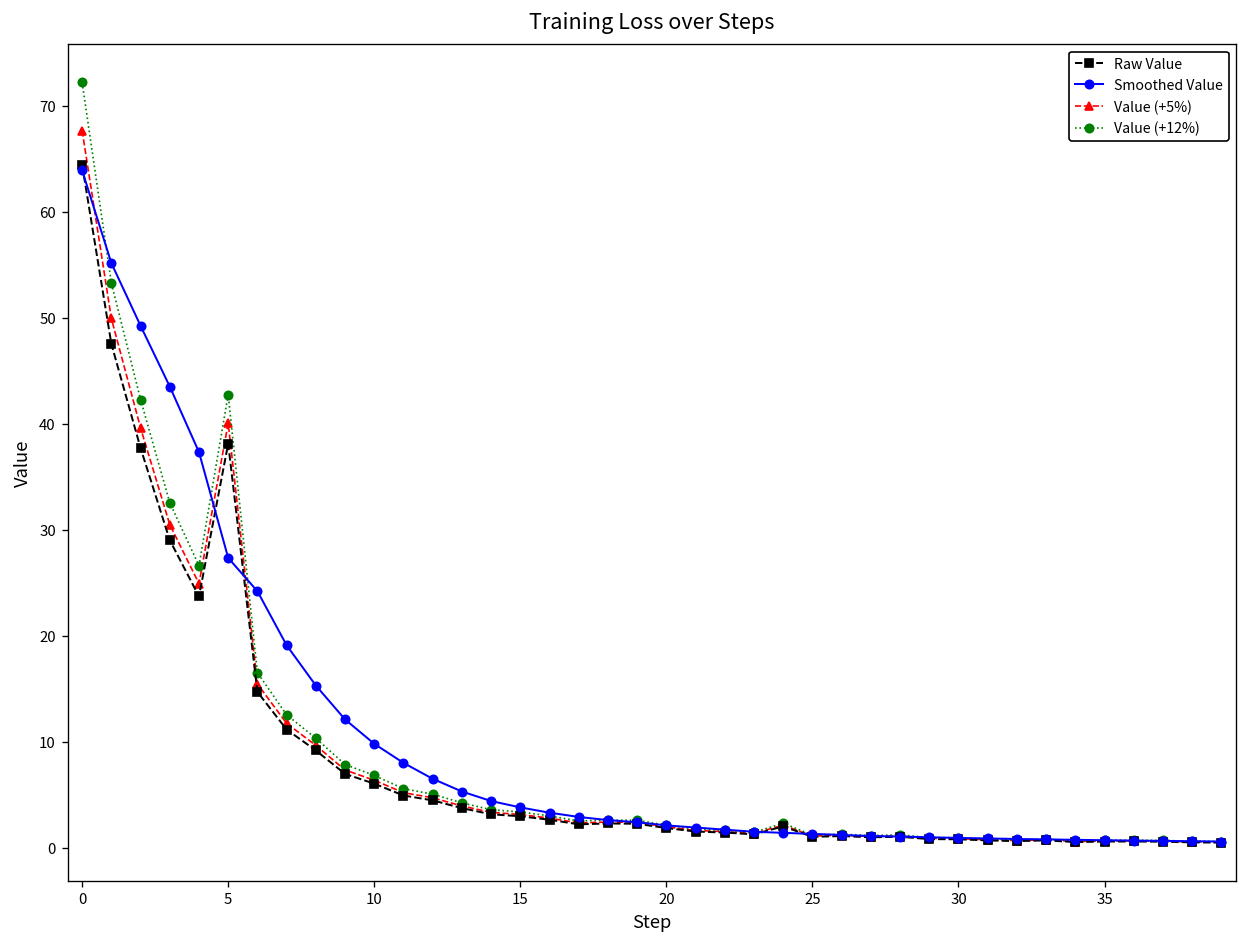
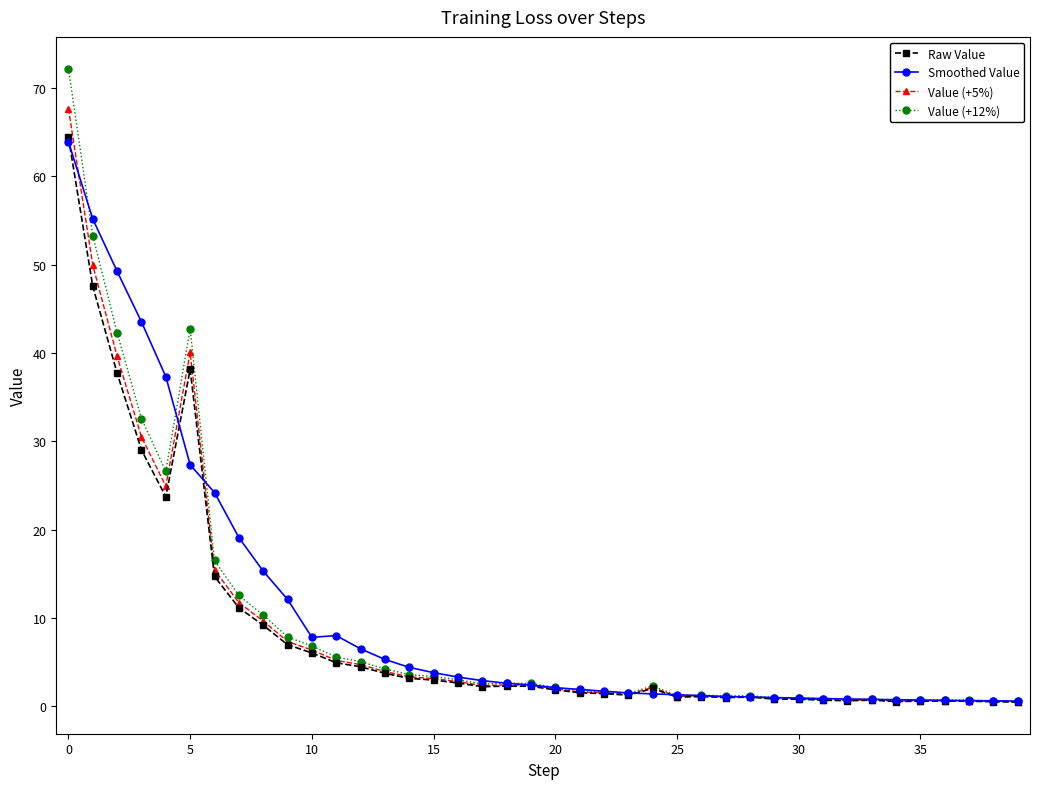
Smoothed Value, 10: 10 -> 8
